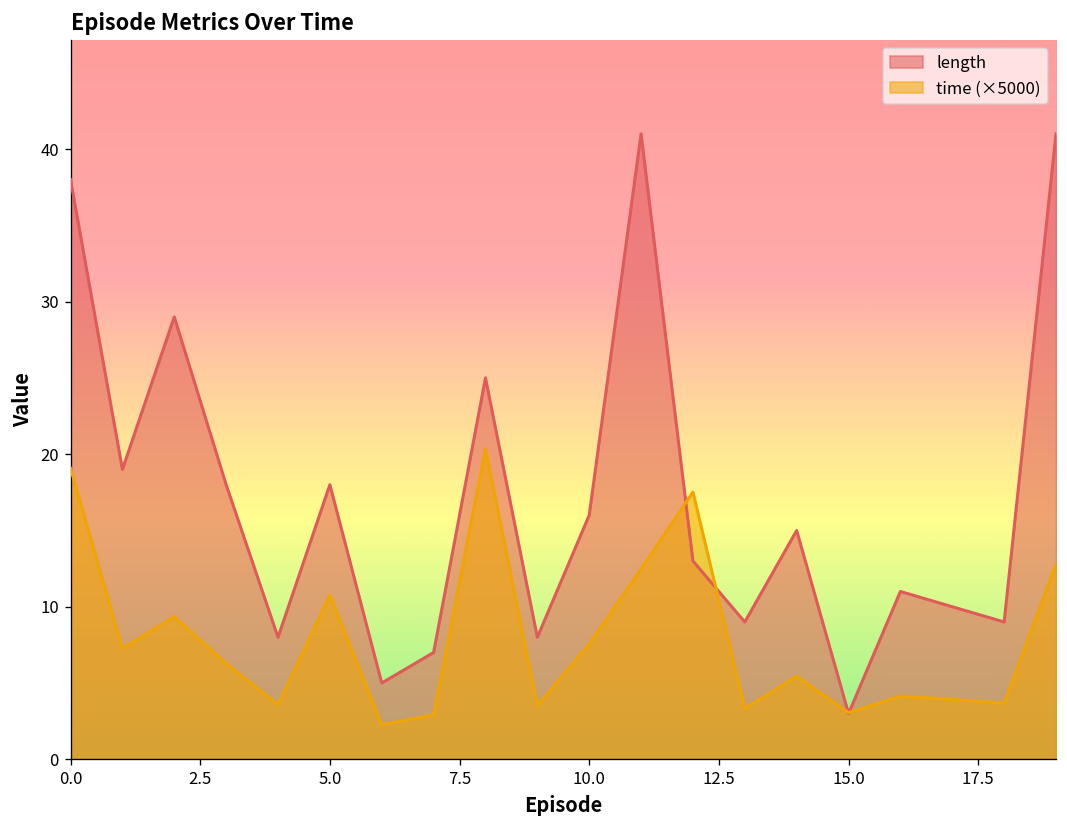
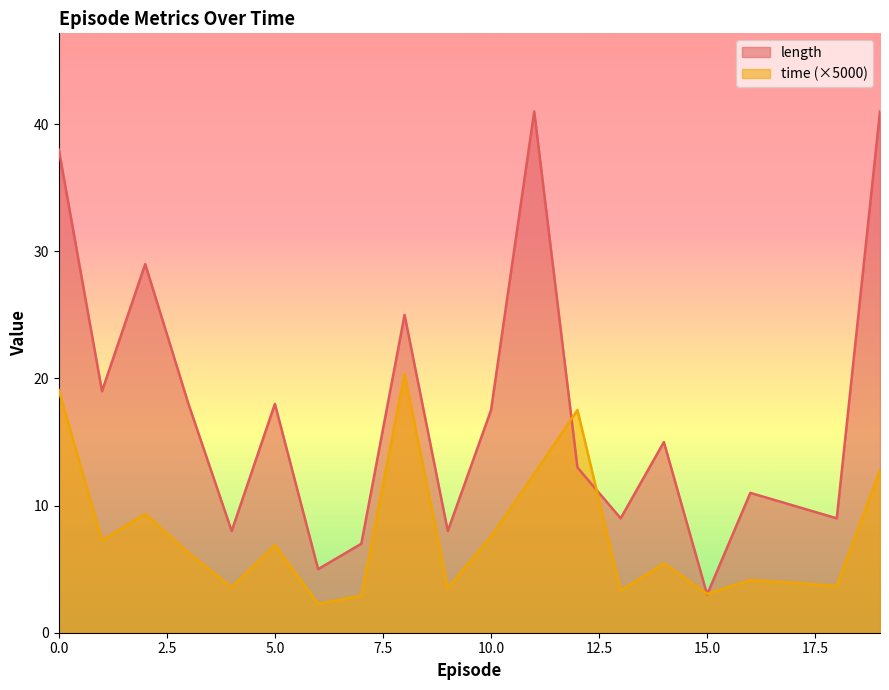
time (×5000), 5.0: 10.8 -> 6.9
length, 10.0: 16.0 -> 17.5
